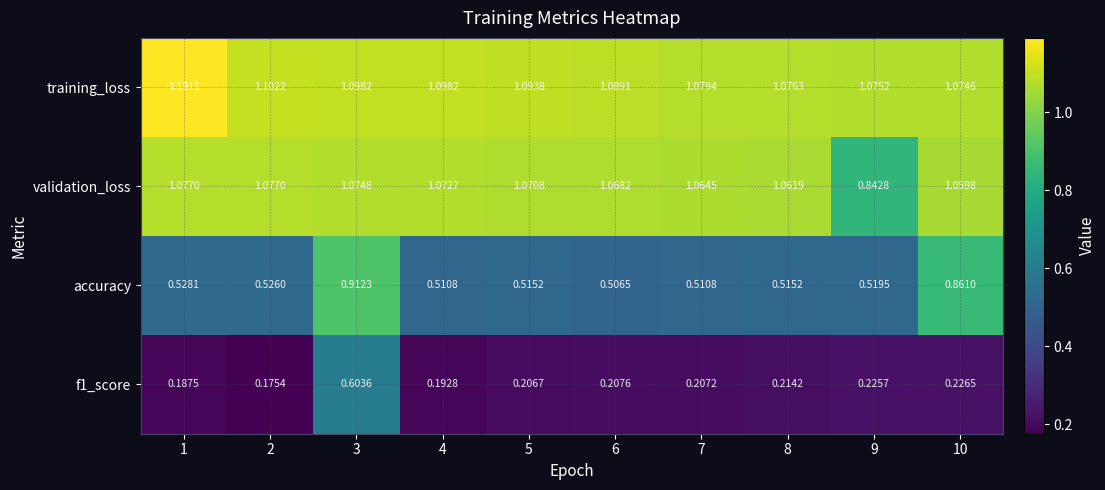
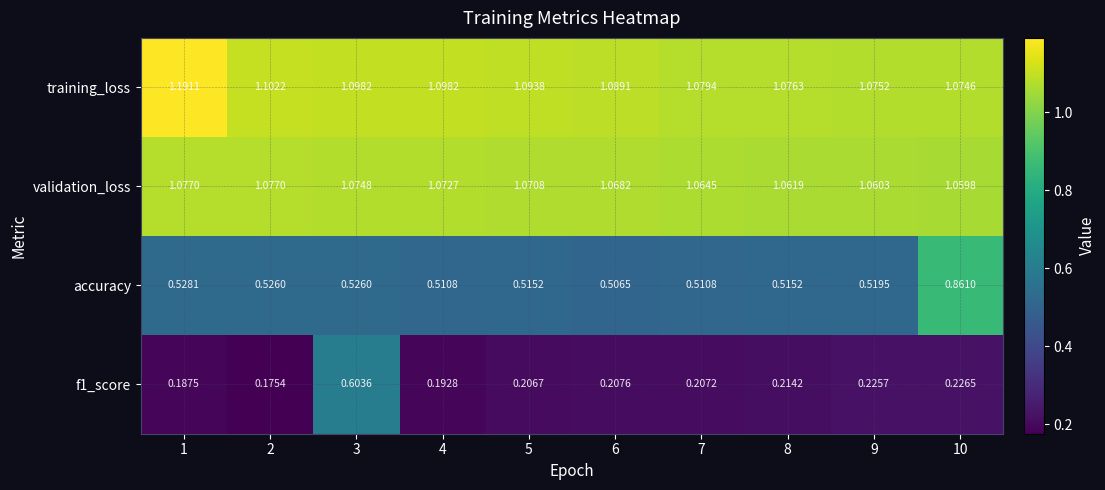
validation_loss, 9: 0.8428 -> 1.0603
accuracy, 3: 0.9123 -> 0.5260
